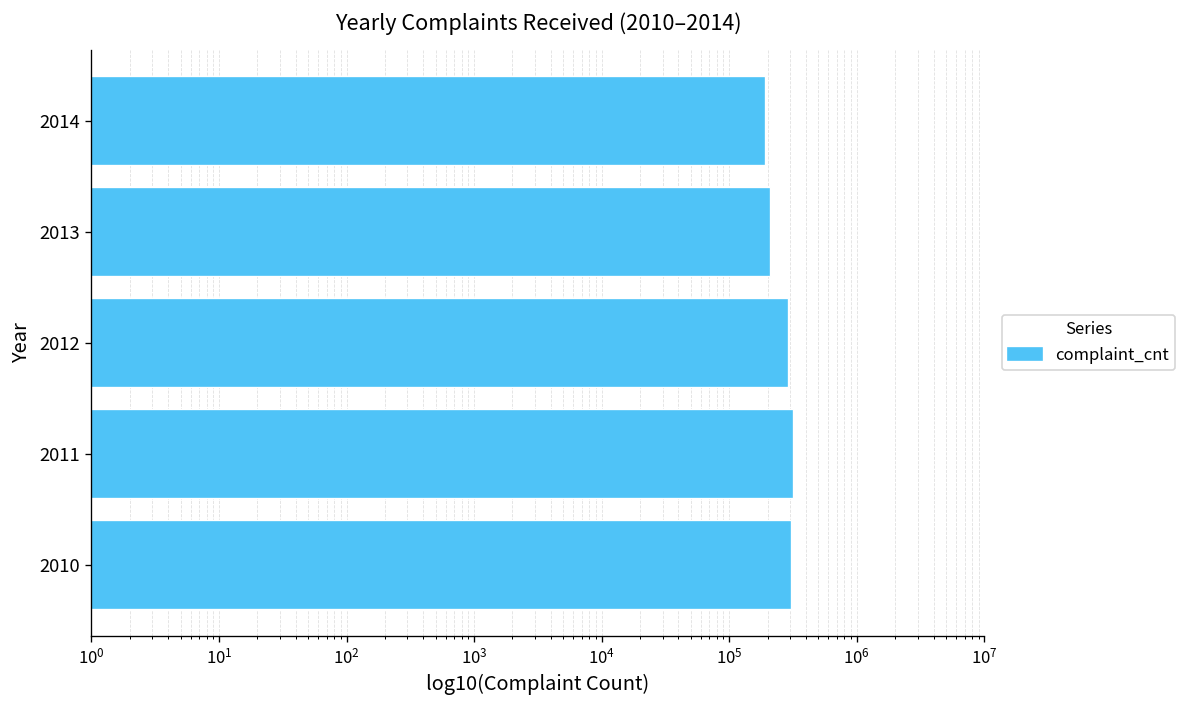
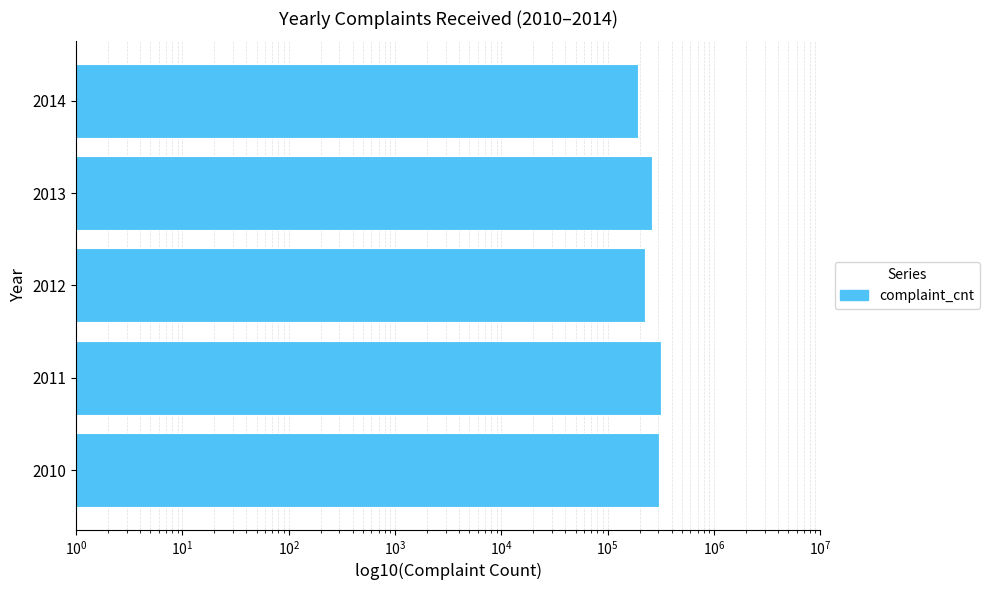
2013: 210000 -> 260000
2012: 290000 -> 220000
